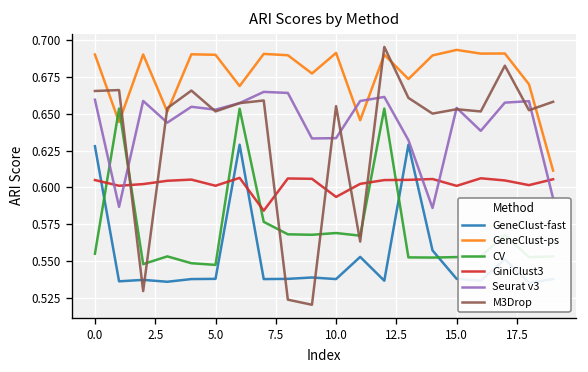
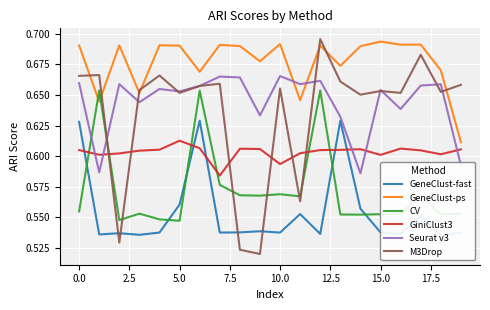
GeneClust-fast, 5.0: 0.538 -> 0.561
GiniClust3, 5.0: 0.601 -> 0.613
Seurat v3, 10.0: 0.633 -> 0.665
